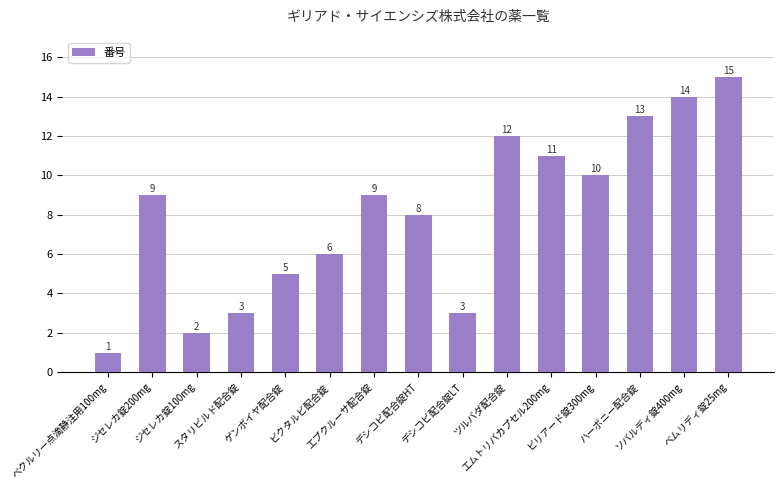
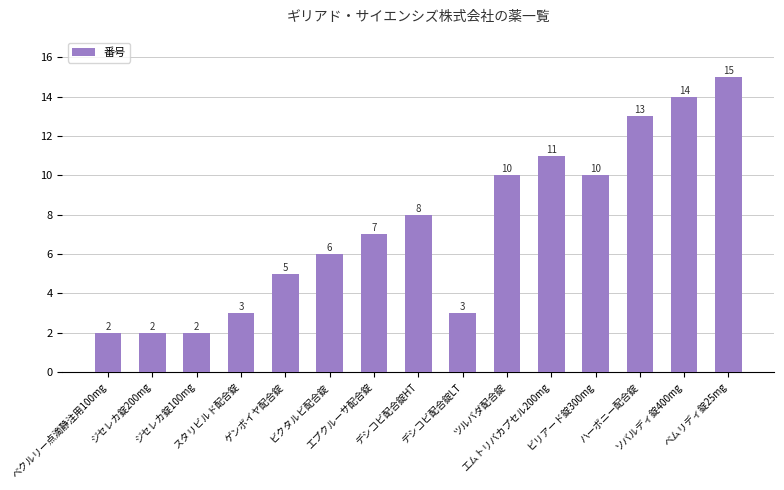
ベクルリー点滴静注用100mg: 1 -> 2
ジセレカ錠200mg: 9 -> 2
エプクルーサ配合錠: 9 -> 7
ツルバダ配合錠: 12 -> 10
